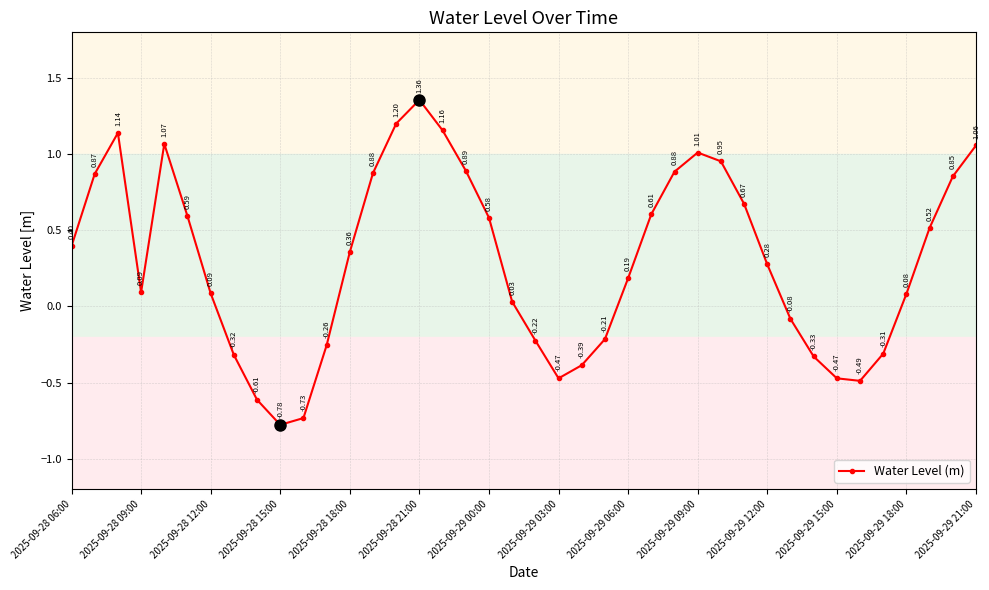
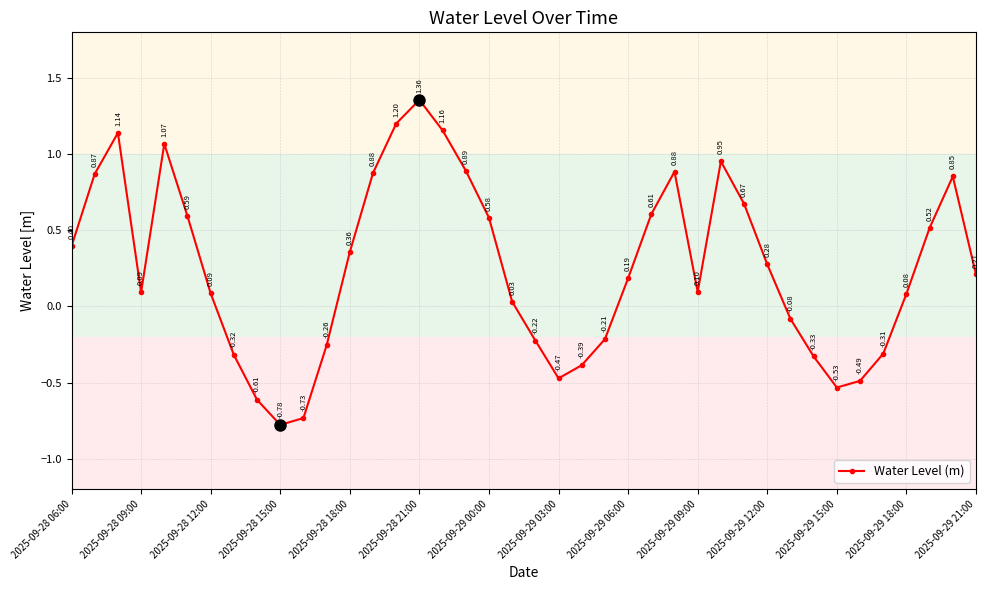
Water Level (m), 2025-09-29 09:00: 1.01 -> 0.10
Water Level (m), 2025-09-29 15:00: -0.47 -> -0.53
Water Level (m), 2025-09-29 21:00: 1.06 -> 0.21
